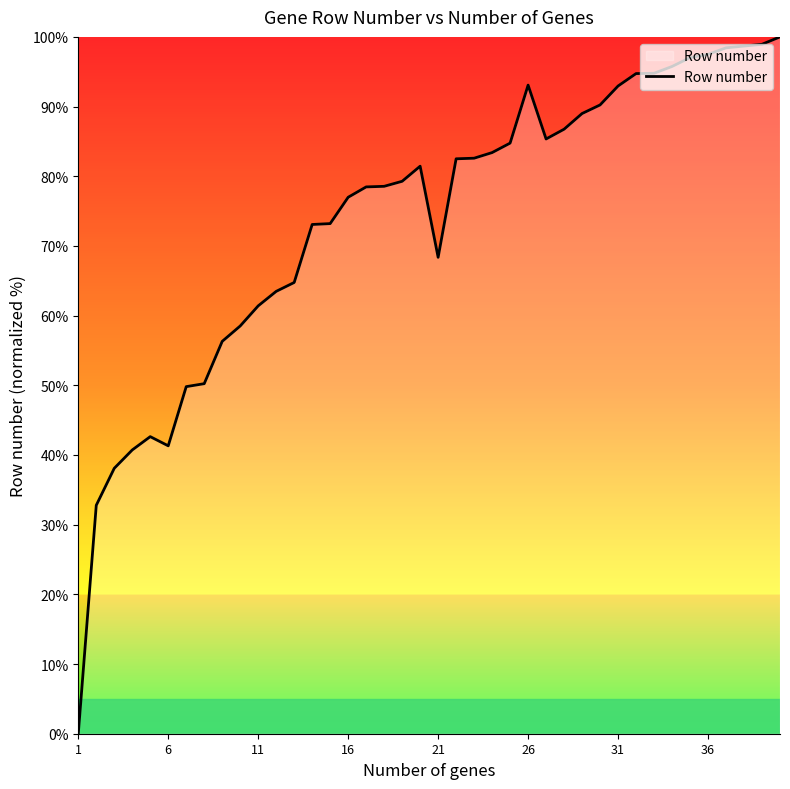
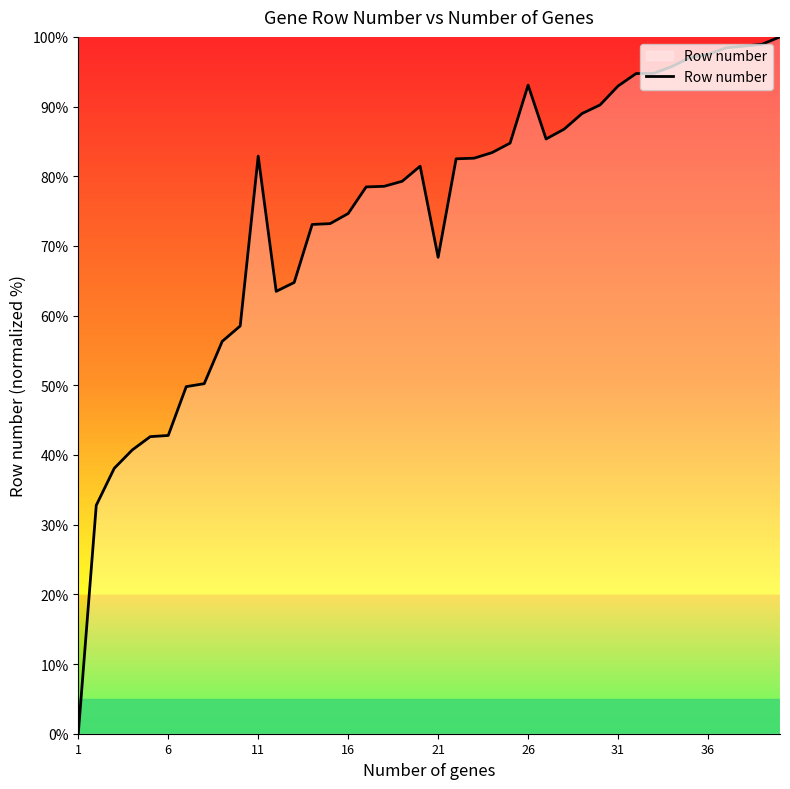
6: 41% -> 43%
11: 61% -> 83%
16: 77% -> 75%
